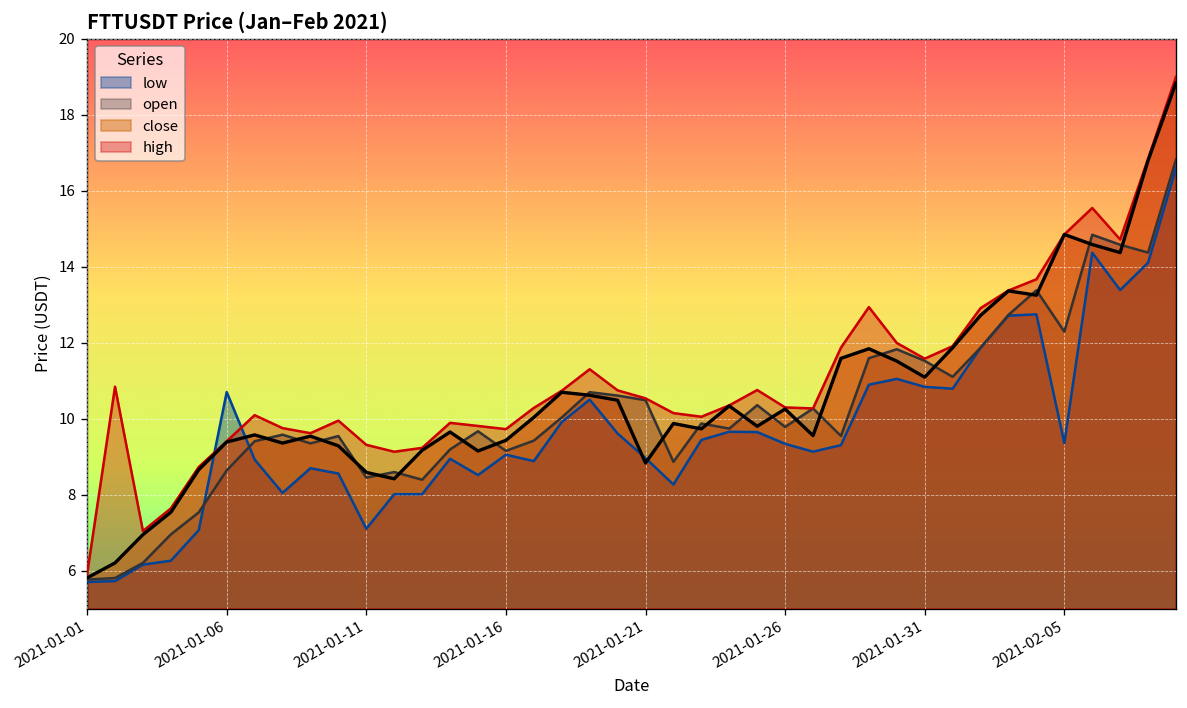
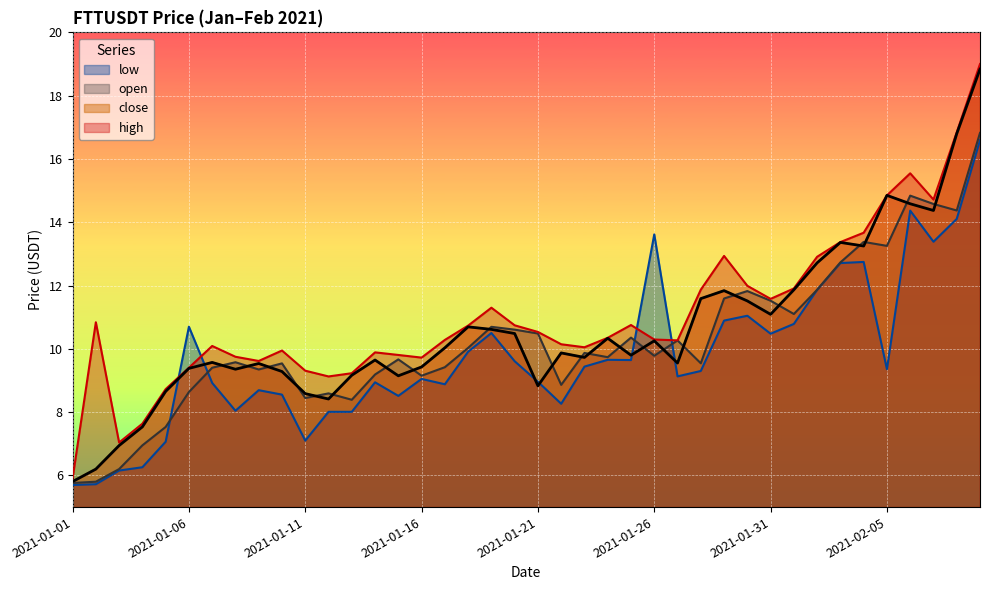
low, 2021-01-26: 9.3 -> 13.6
low, 2021-01-31: 10.8 -> 10.5
open, 2021-02-05: 12.3 -> 13.3
